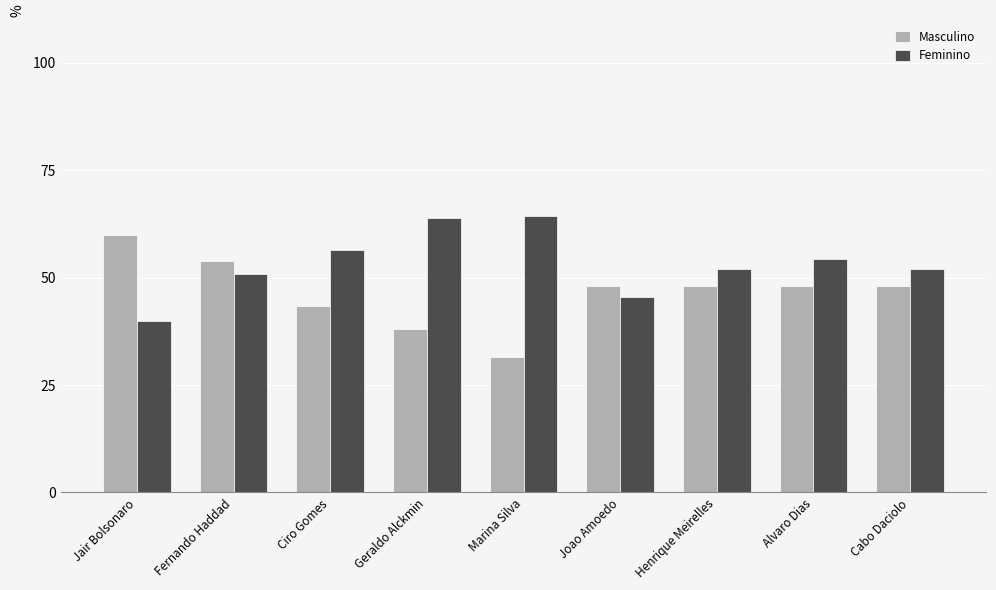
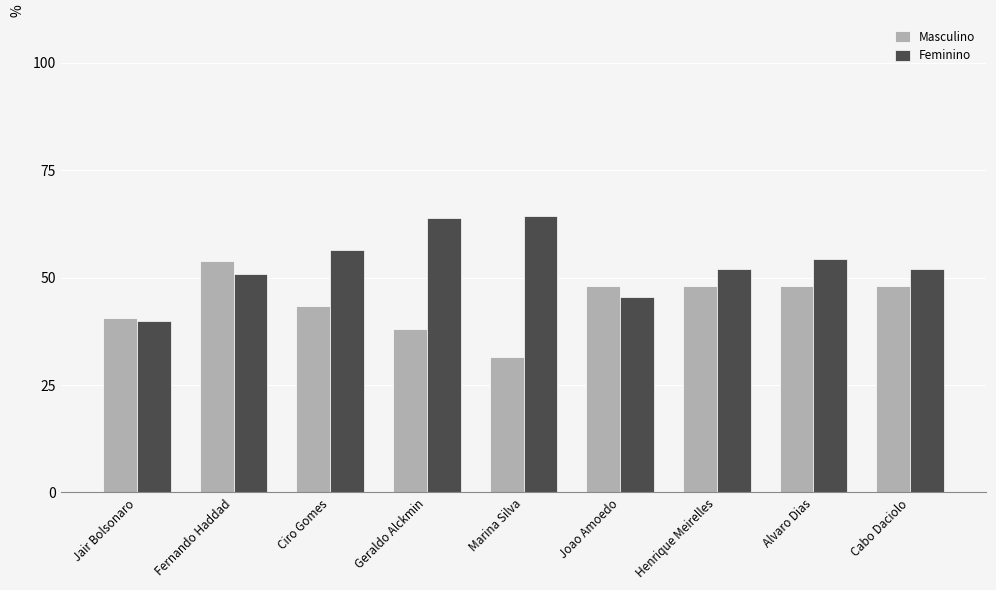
Masculino, Jair Bolsonaro: 60 -> 41
